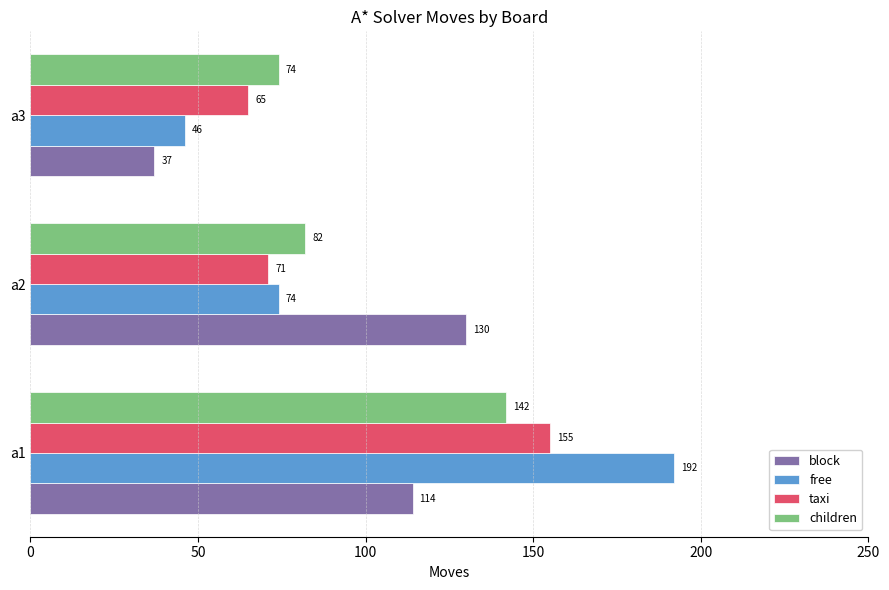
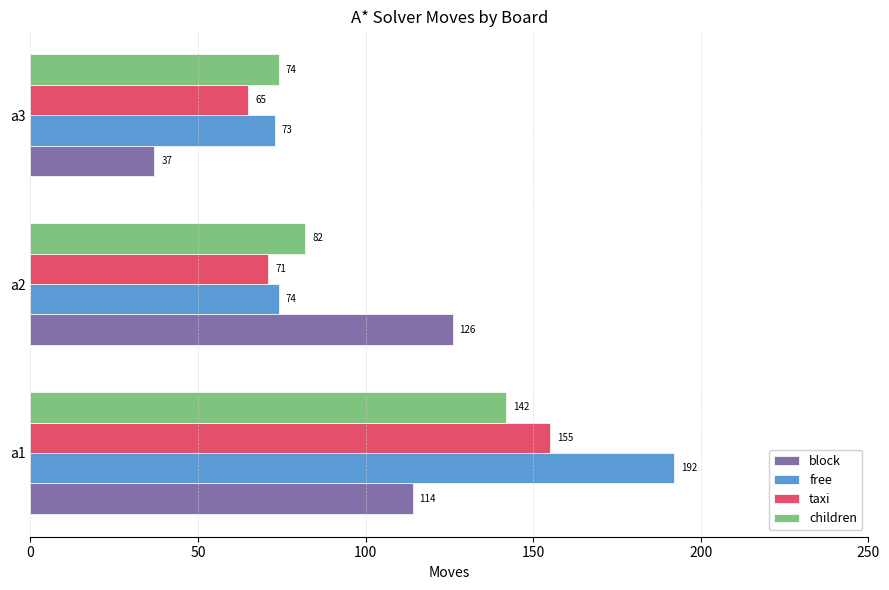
free, a3: 46 -> 73
block, a2: 130 -> 126
